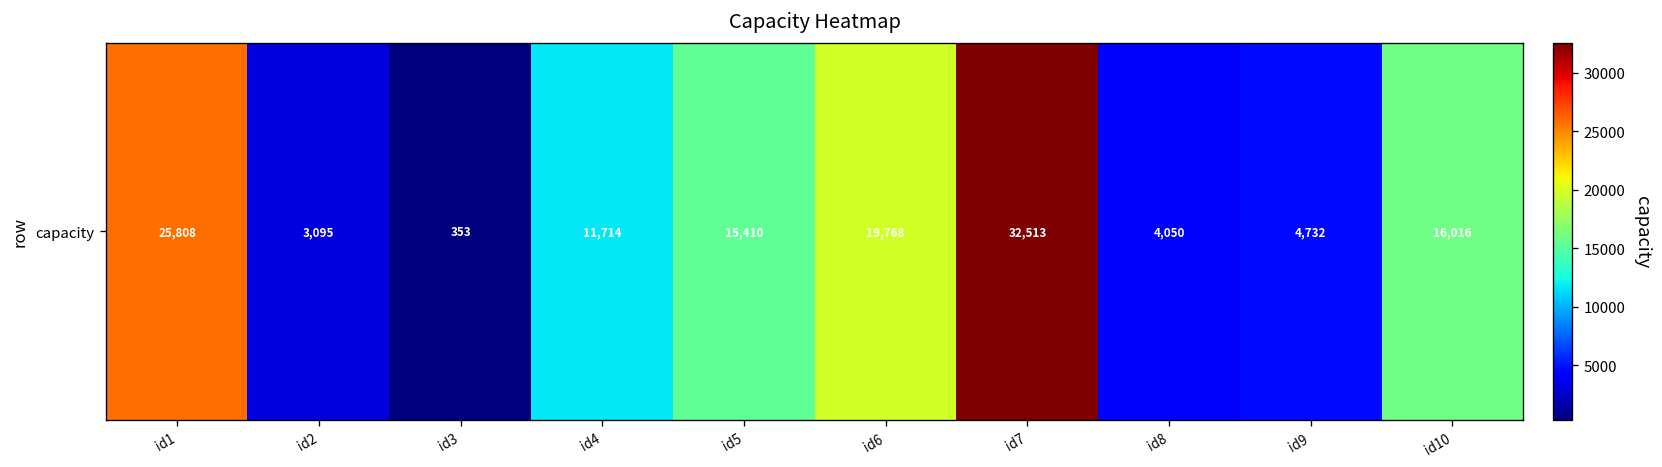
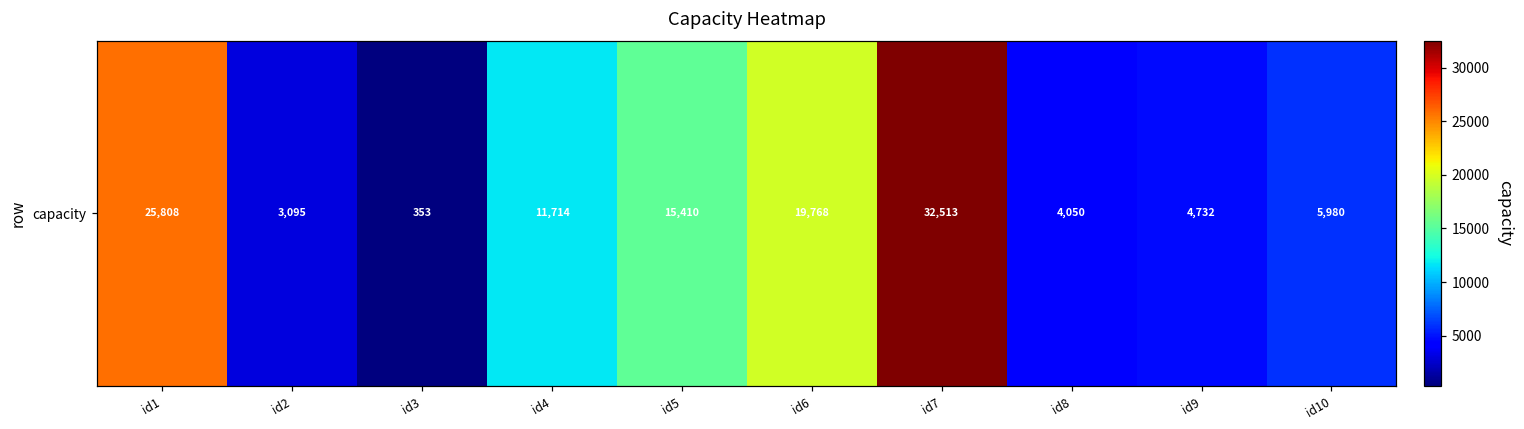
capacity, id10: 16,016 -> 5,980
